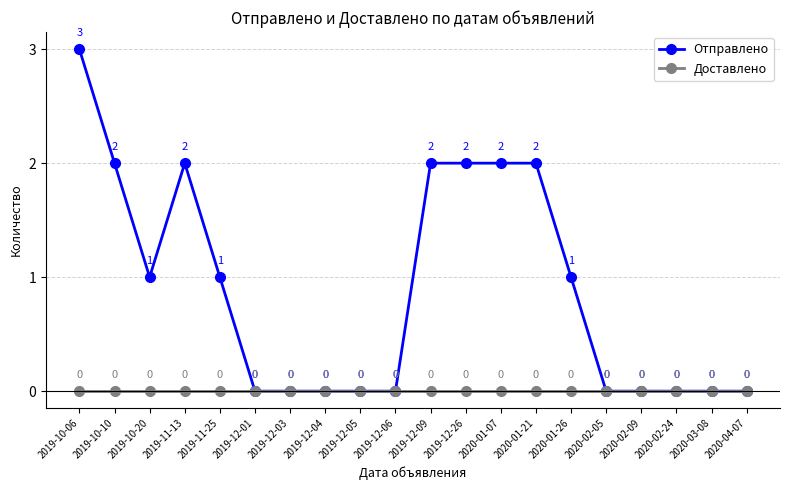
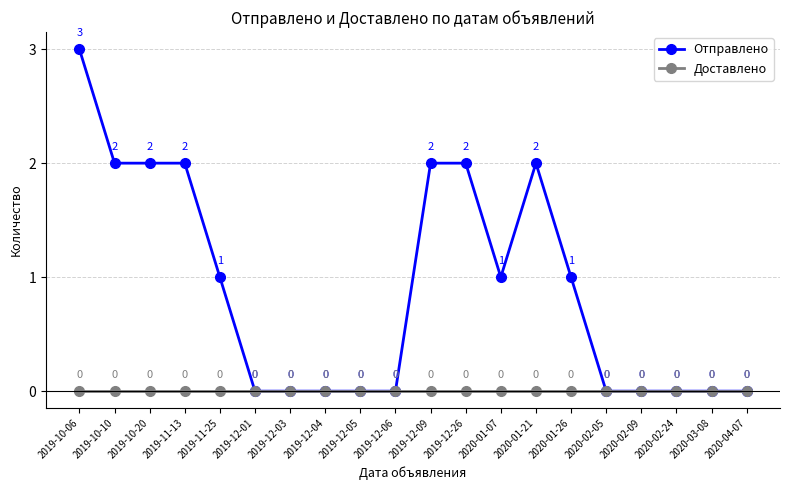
Отправлено, 2019-10-20: 1 -> 2
Отправлено, 2020-01-07: 2 -> 1
